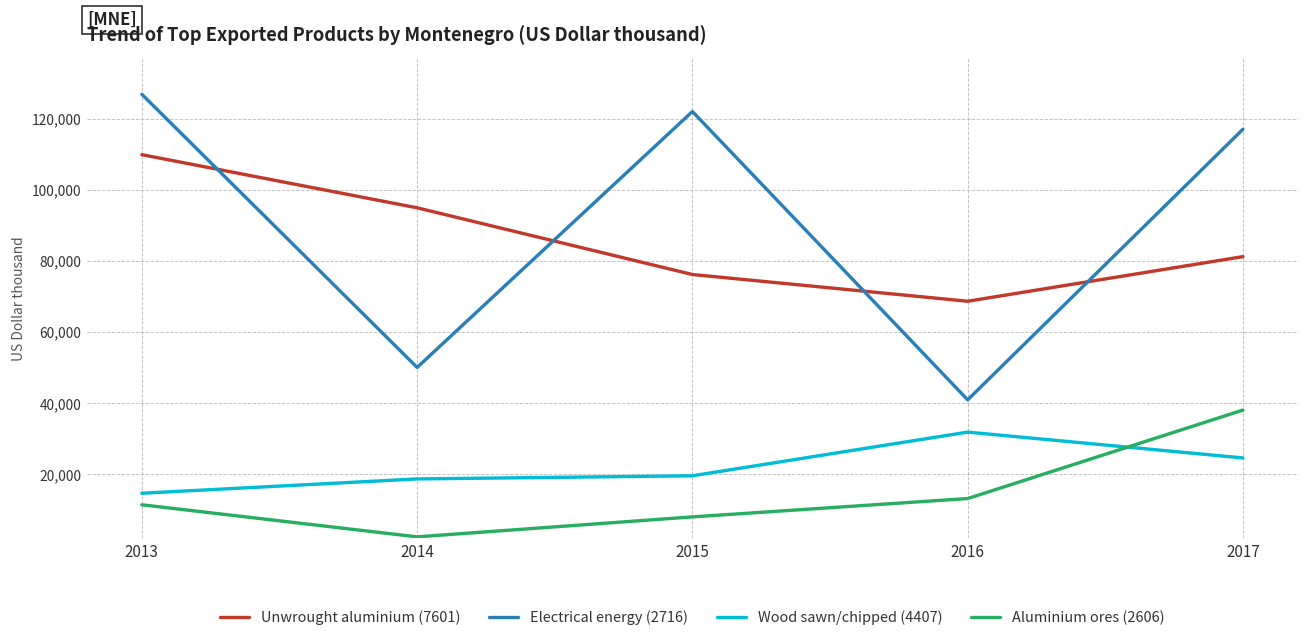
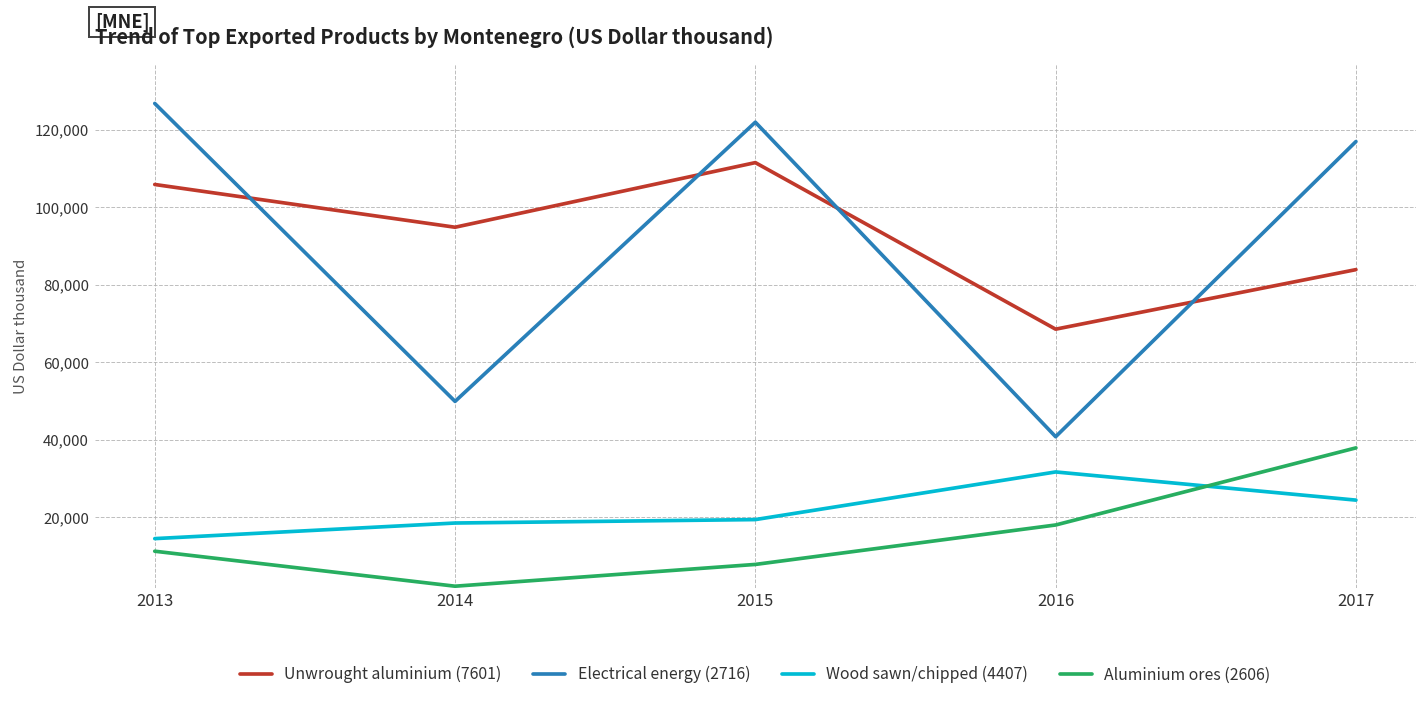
Unwrought aluminium (7601), 2013: 110,000 -> 106,000
Unwrought aluminium (7601), 2015: 76,000 -> 112,000
Aluminium ores (2606), 2016: 13,000 -> 18,000
Unwrought aluminium (7601), 2017: 81,000 -> 84,000
